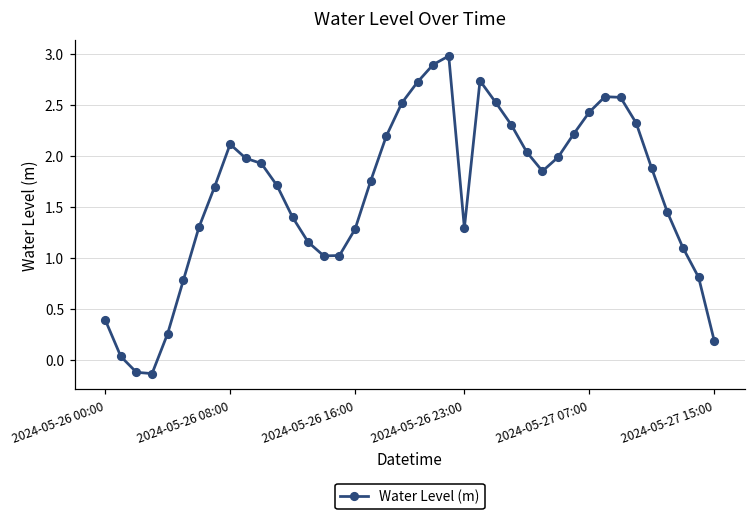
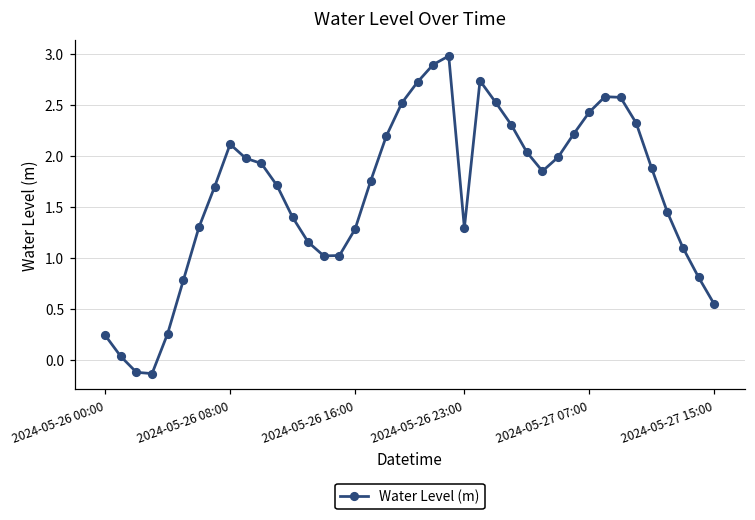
2024-05-26 00:00: 0.4 -> 0.2
2024-05-27 15:00: 0.2 -> 0.5
